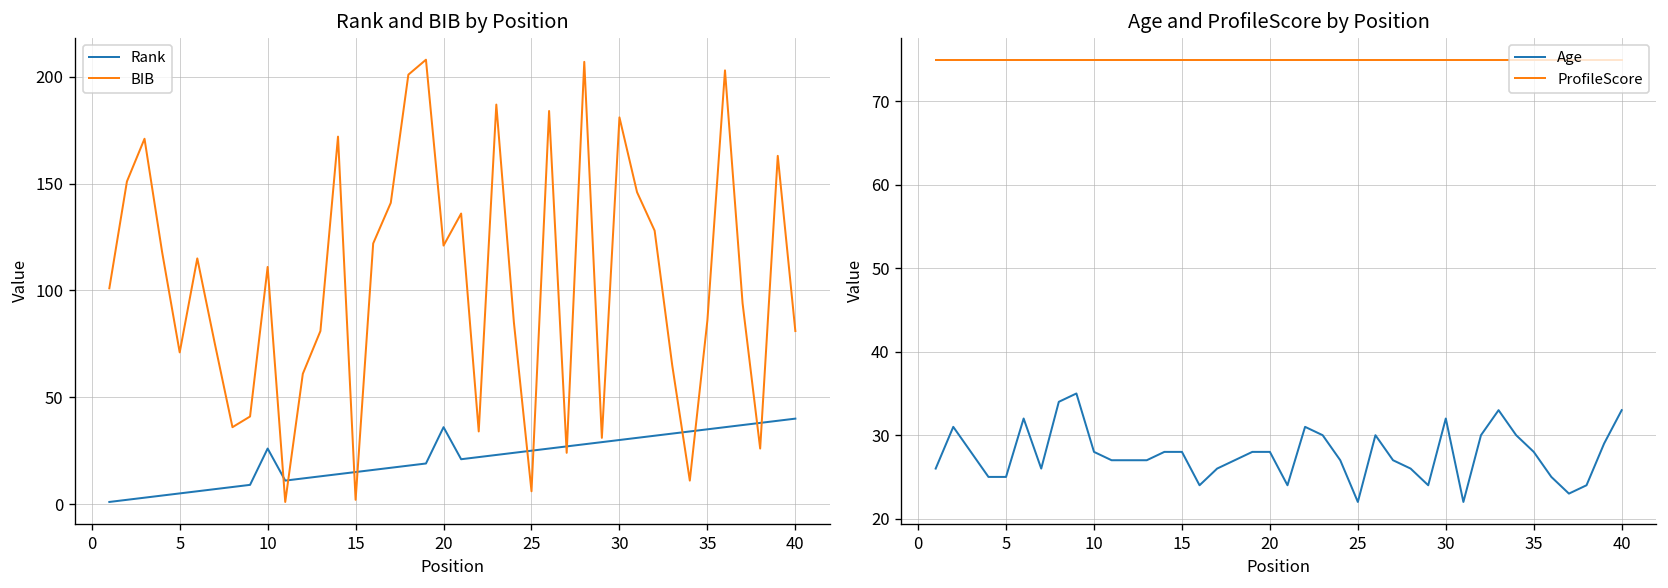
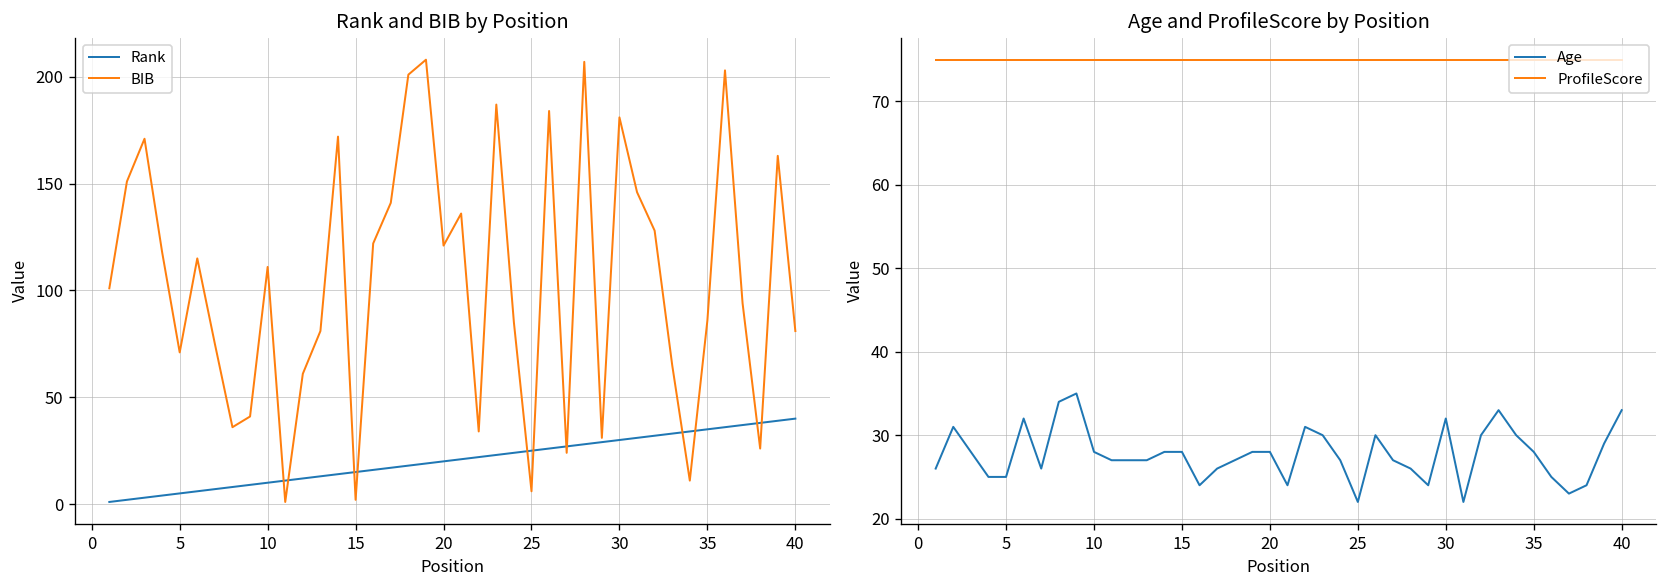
Rank and BIB by Position, Rank, 10: 26 -> 10
Rank and BIB by Position, Rank, 20: 36 -> 20
